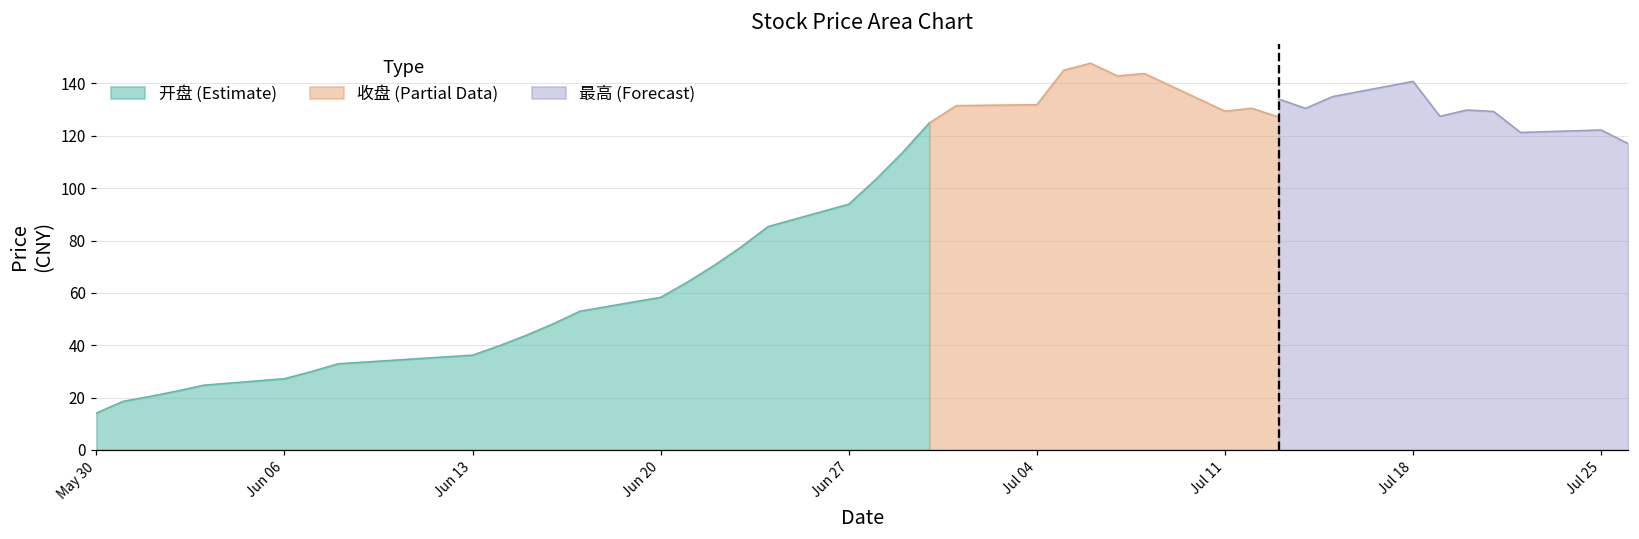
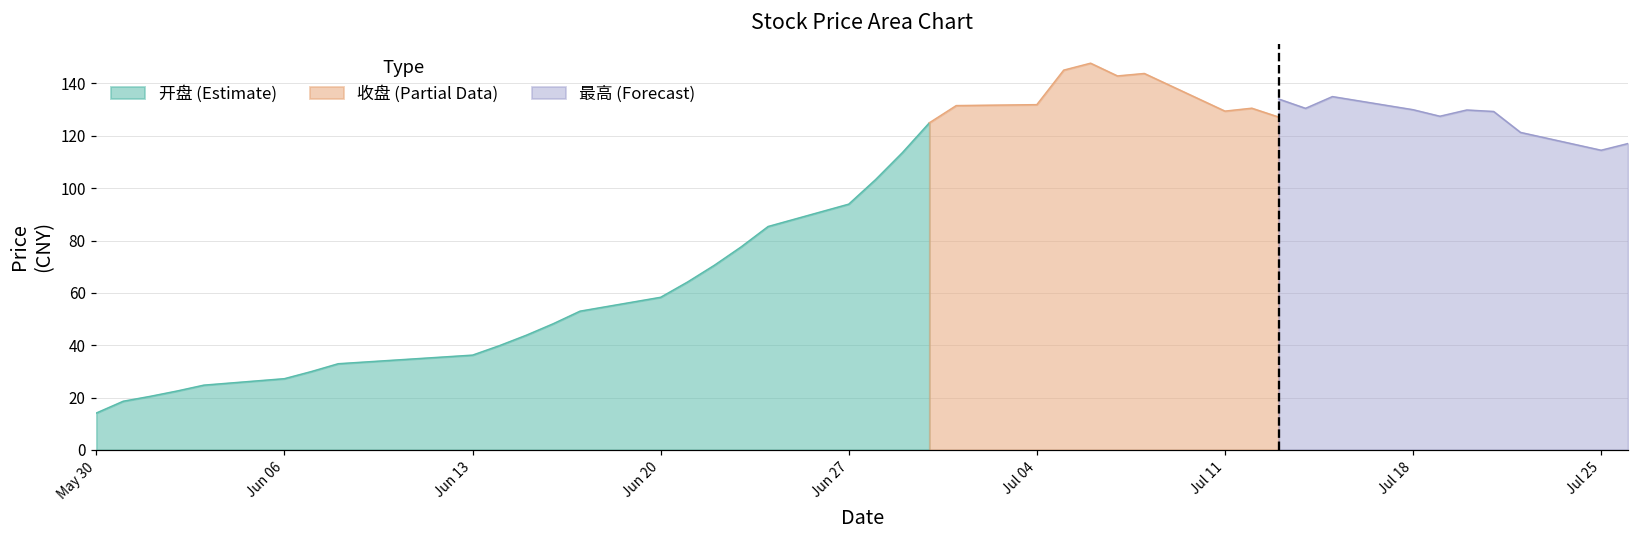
最高 (Forecast), Jul 18: 141 -> 130
最高 (Forecast), Jul 25: 122 -> 114
